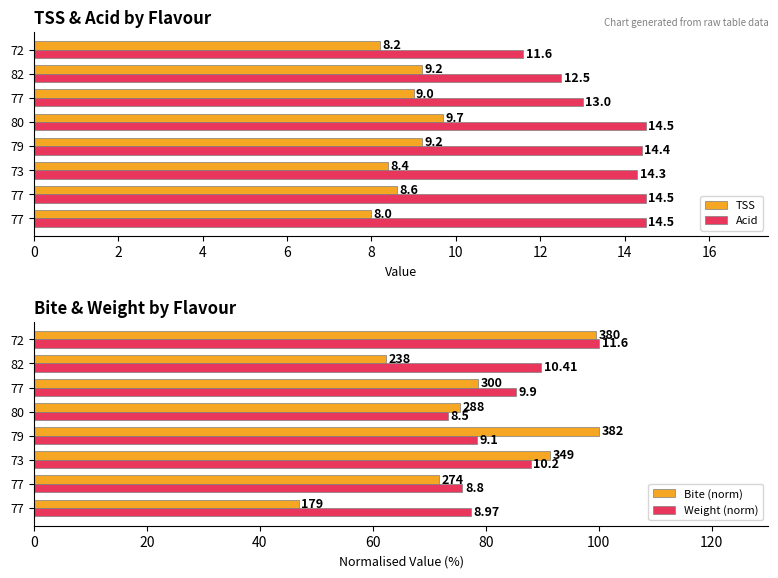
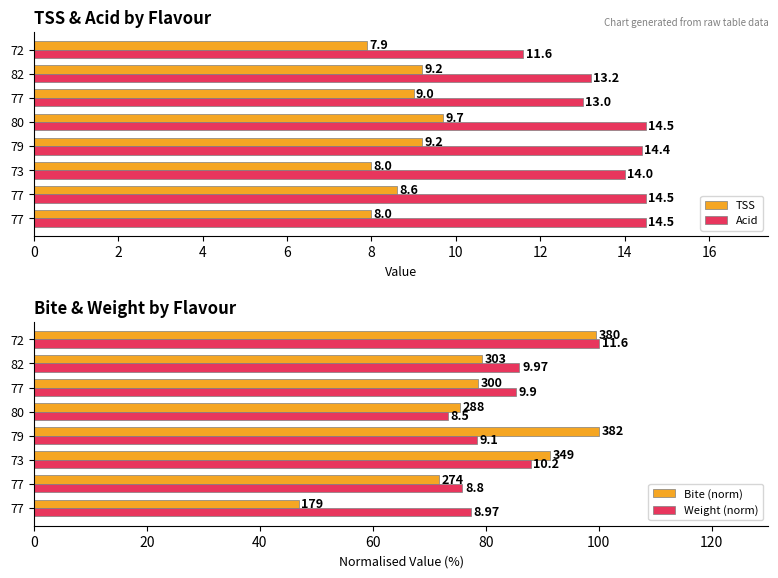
TSS & Acid by Flavour, TSS, 72: 8.2 -> 7.9
TSS & Acid by Flavour, Acid, 82: 12.5 -> 13.2
TSS & Acid by Flavour, TSS, 73: 8.4 -> 8.0
TSS & Acid by Flavour, Acid, 73: 14.3 -> 14.0
Bite & Weight by Flavour, Bite (norm), 82: 238 -> 303
Bite & Weight by Flavour, Weight (norm), 82: 10.41 -> 9.97
